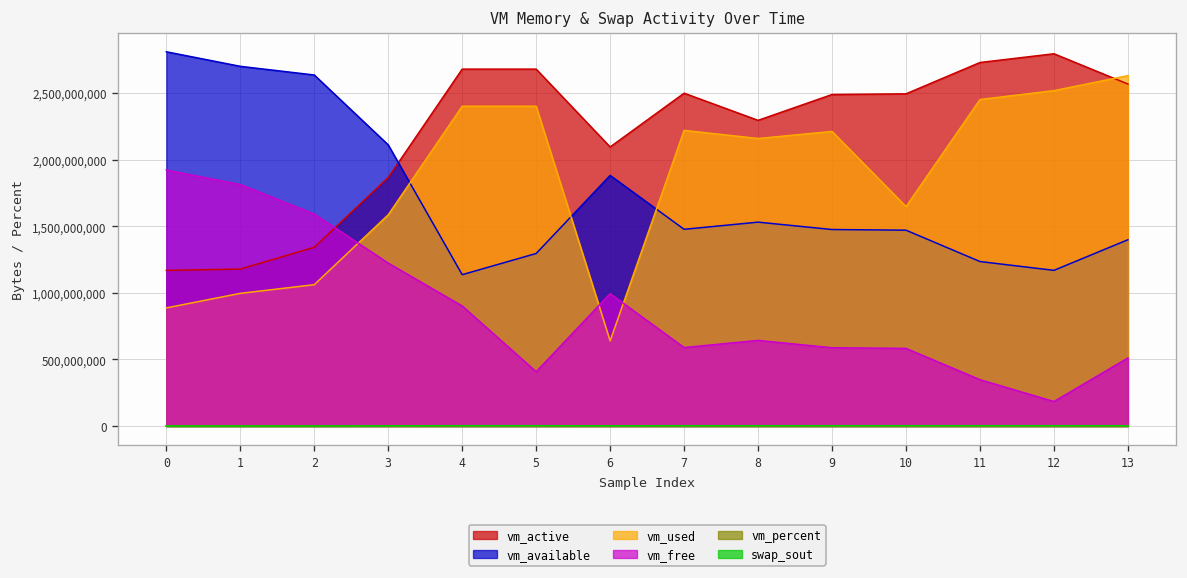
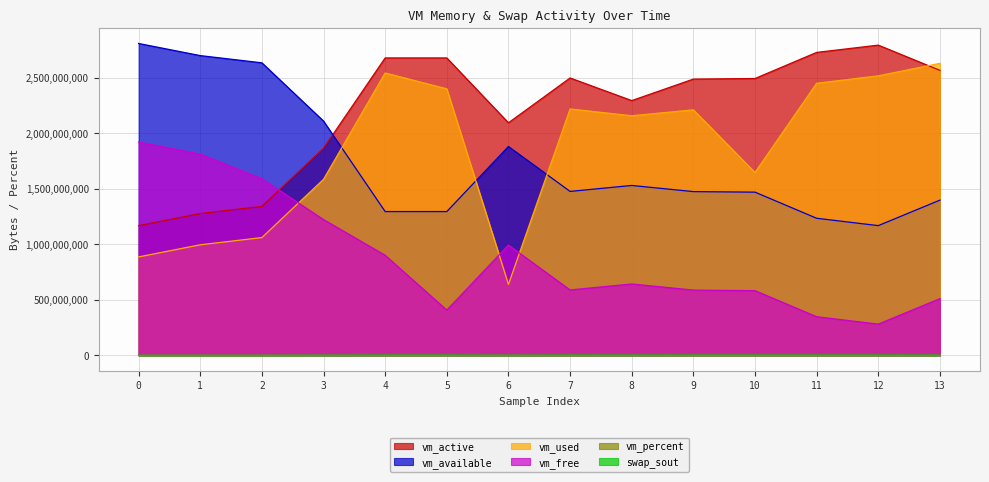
vm_active, 1: 1,180,000,000 -> 1,280,000,000
vm_available, 4: 1,140,000,000 -> 1,300,000,000
vm_used, 4: 2,400,000,000 -> 2,540,000,000
vm_free, 12: 180,000,000 -> 280,000,000
